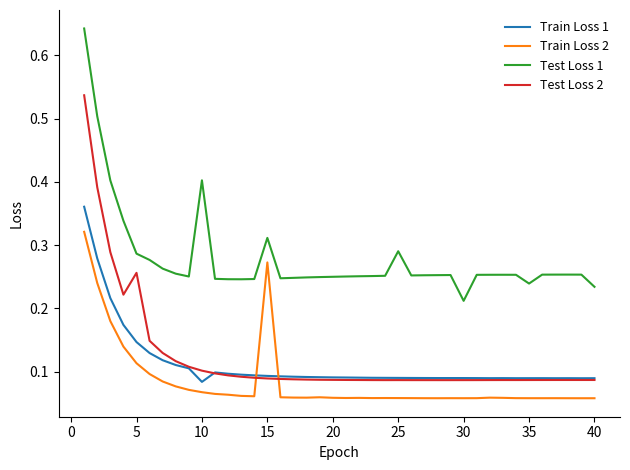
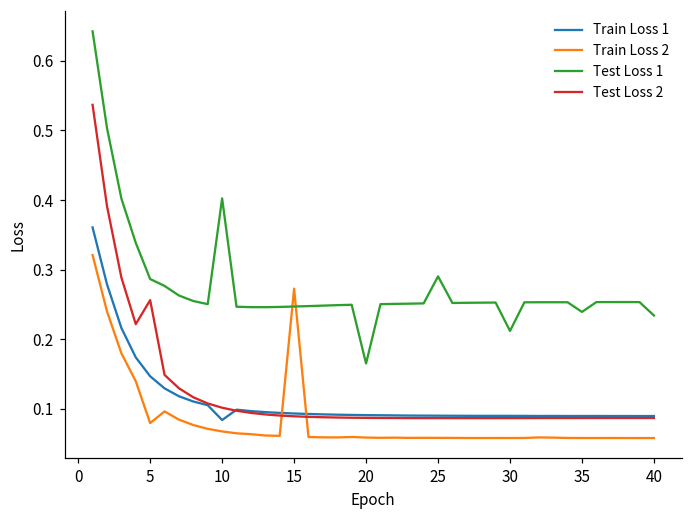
Train Loss 2, 5: 0.11 -> 0.08
Test Loss 1, 15: 0.31 -> 0.25
Test Loss 1, 20: 0.25 -> 0.17
